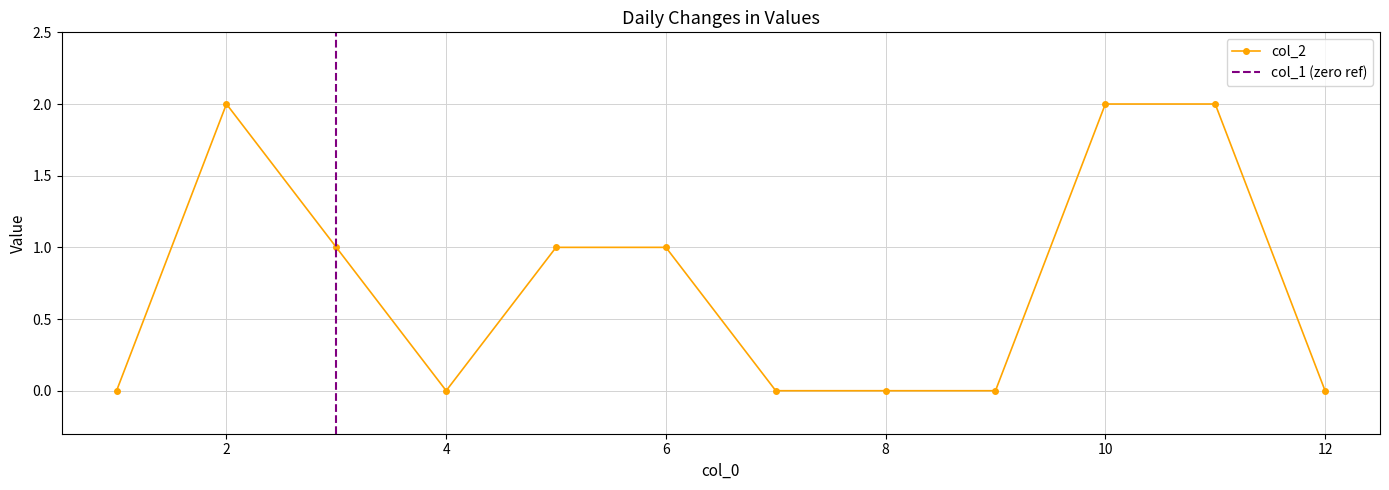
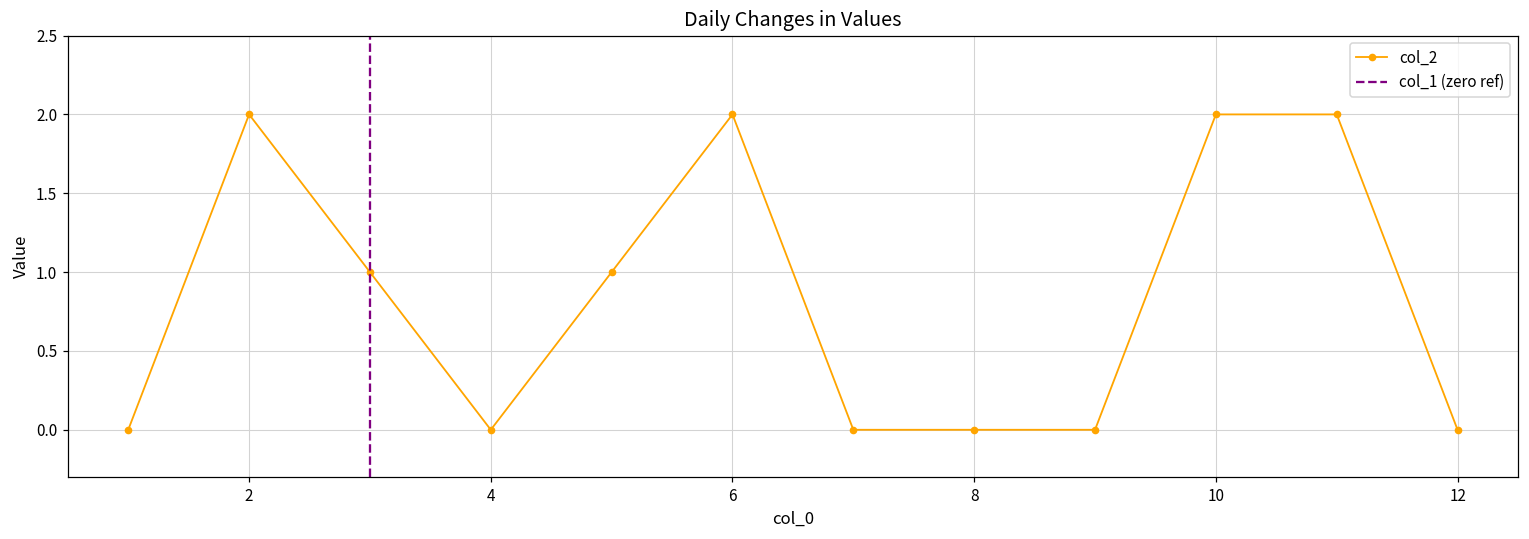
6: 1 -> 2
